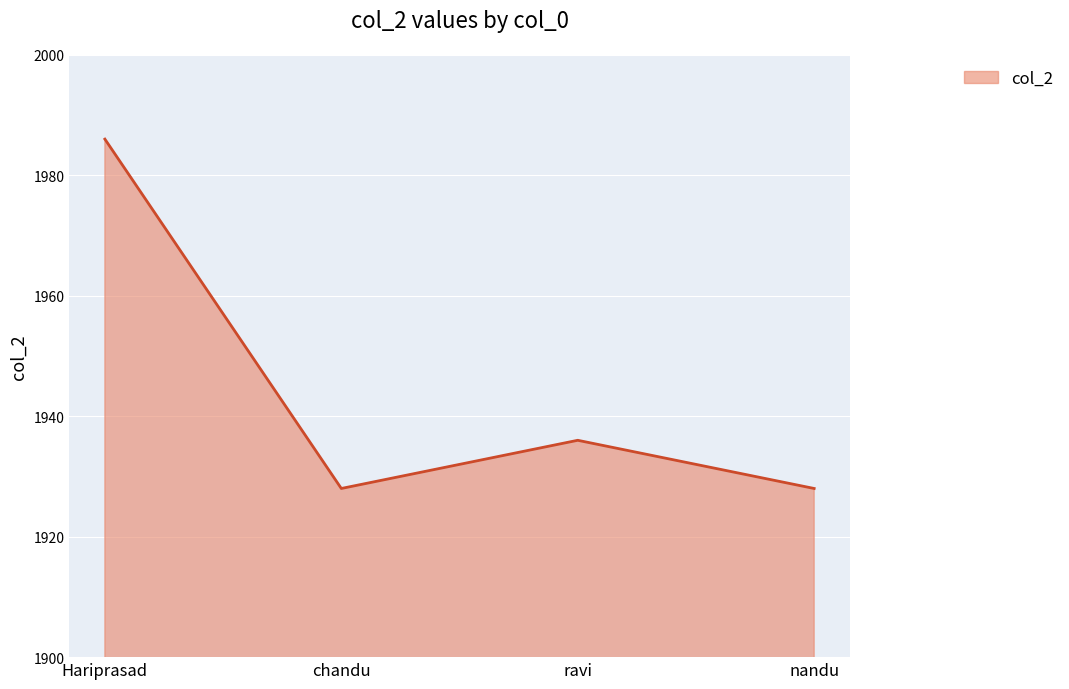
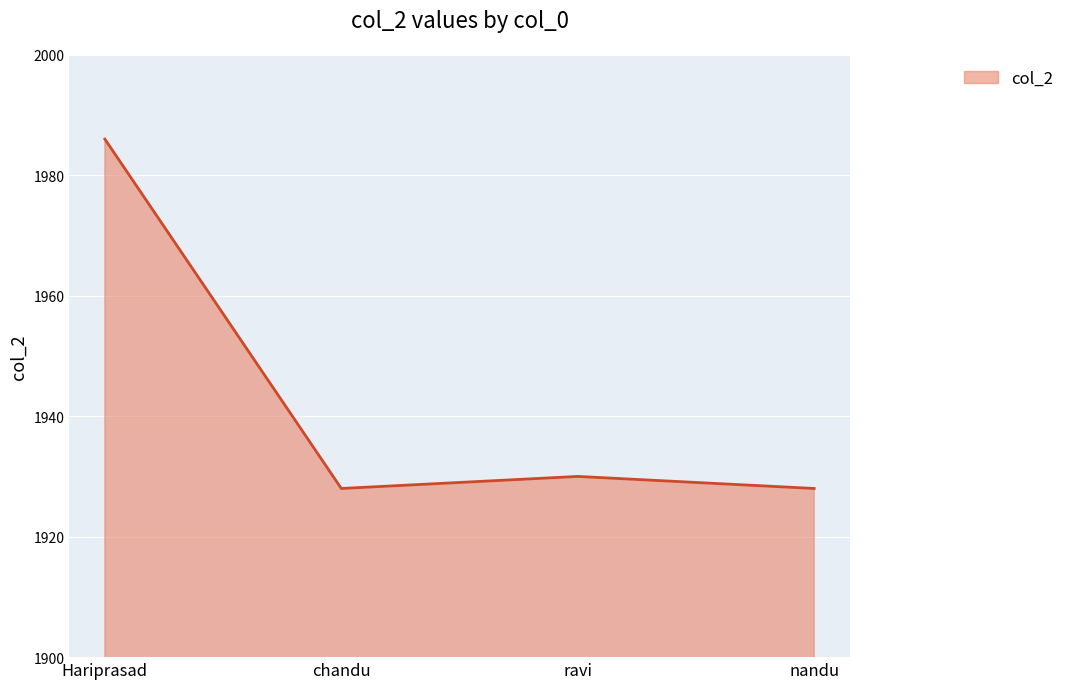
ravi: 1936 -> 1930
